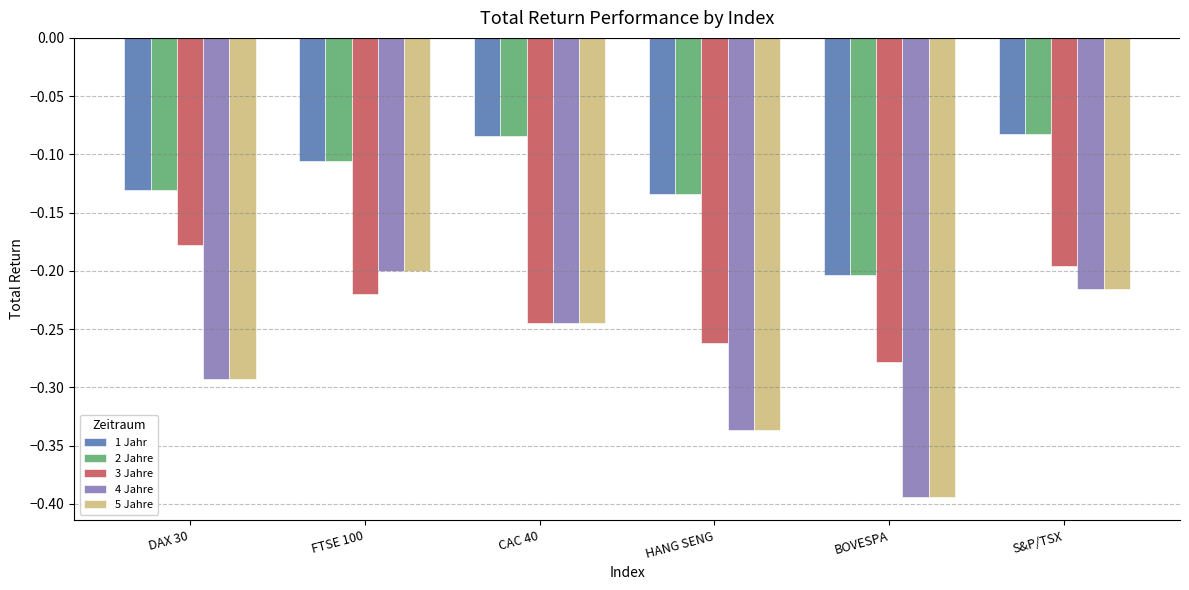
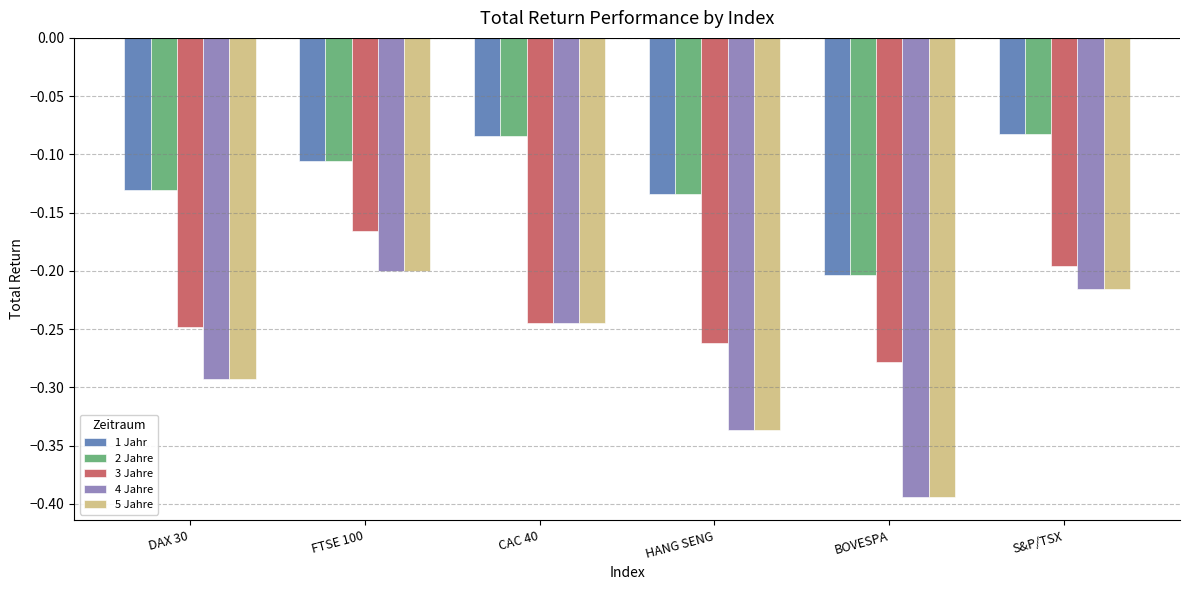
3 Jahre, DAX 30: -0.178 -> -0.248
3 Jahre, FTSE 100: -0.220 -> -0.165
